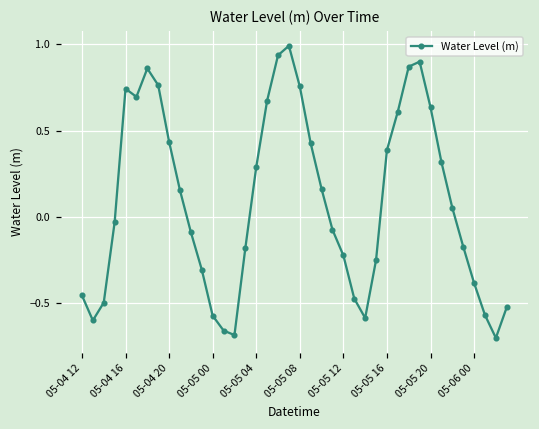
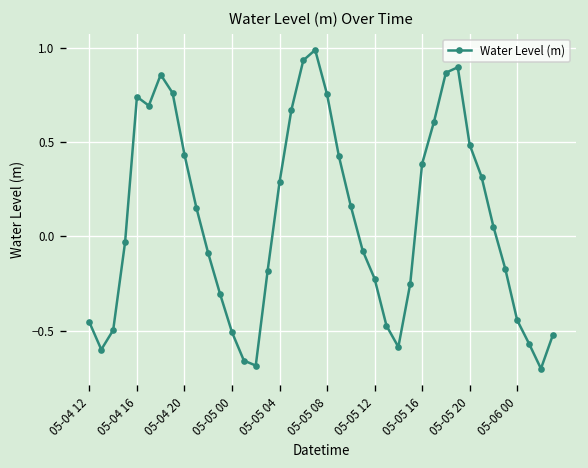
05-05 00: -0.57 -> -0.51
05-05 20: 0.63 -> 0.49
05-06 00: -0.38 -> -0.44
